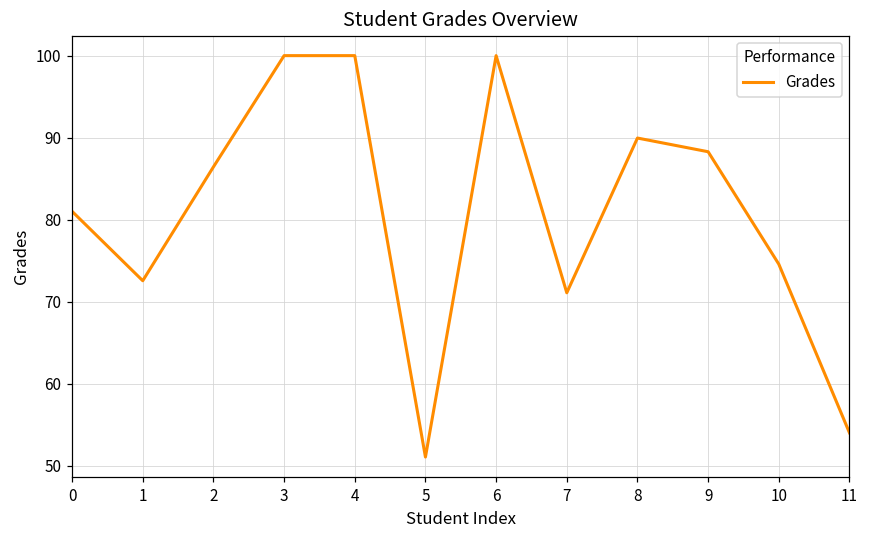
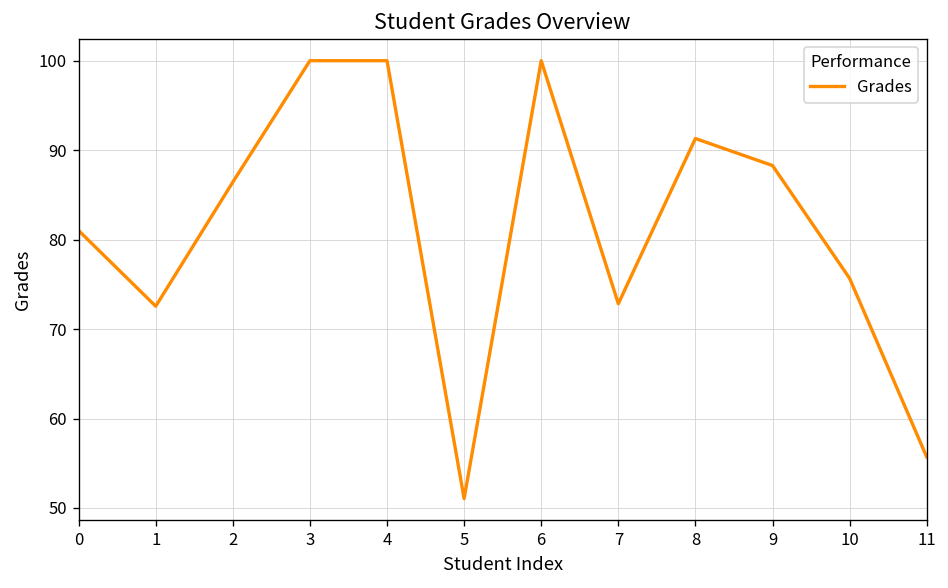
7: 71 -> 73
8: 90 -> 91
10: 75 -> 76
11: 54 -> 56
